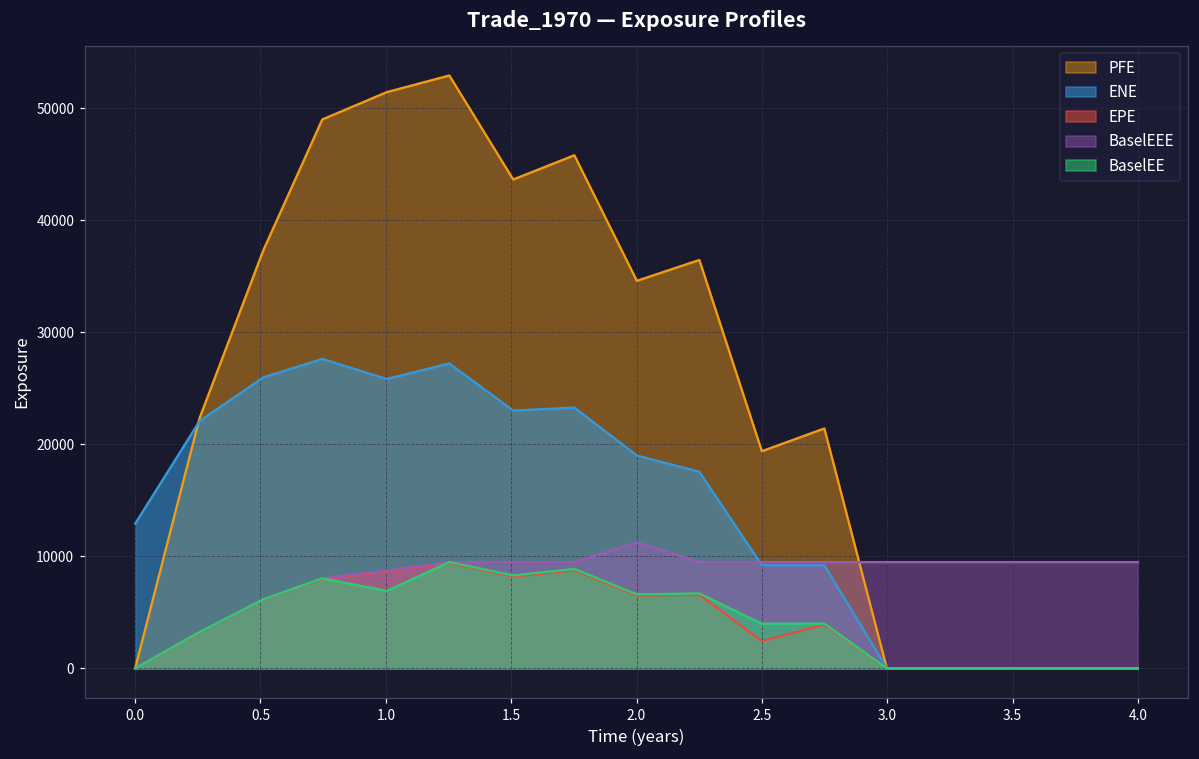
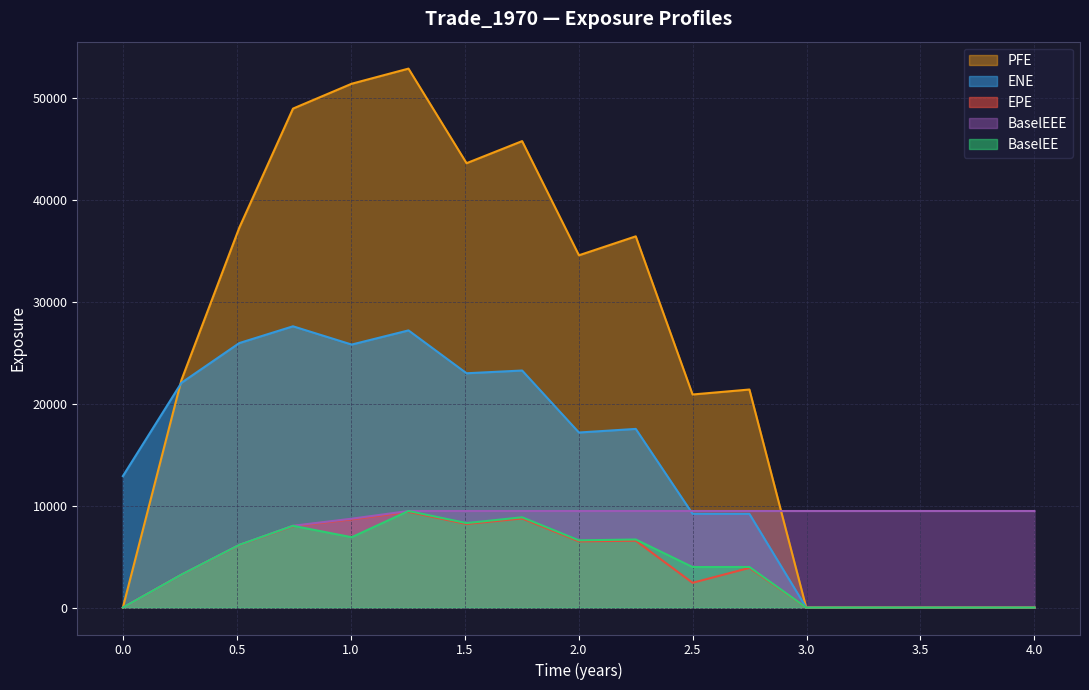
ENE, 2.0: 19000 -> 17200
BaselEEE, 2.0: 11200 -> 9500
PFE, 2.5: 19400 -> 20900
